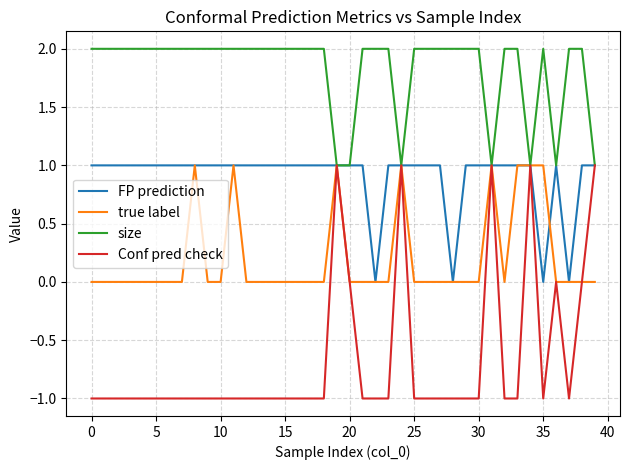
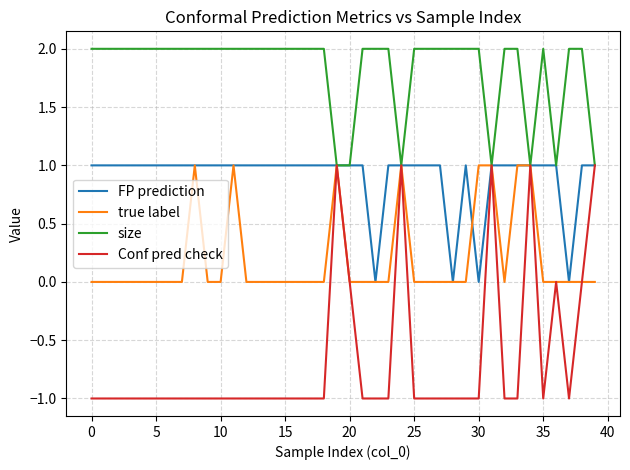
FP prediction, 30: 1 -> 0
true label, 30: 0 -> 1
FP prediction, 35: 0 -> 1
true label, 35: 1 -> 0
